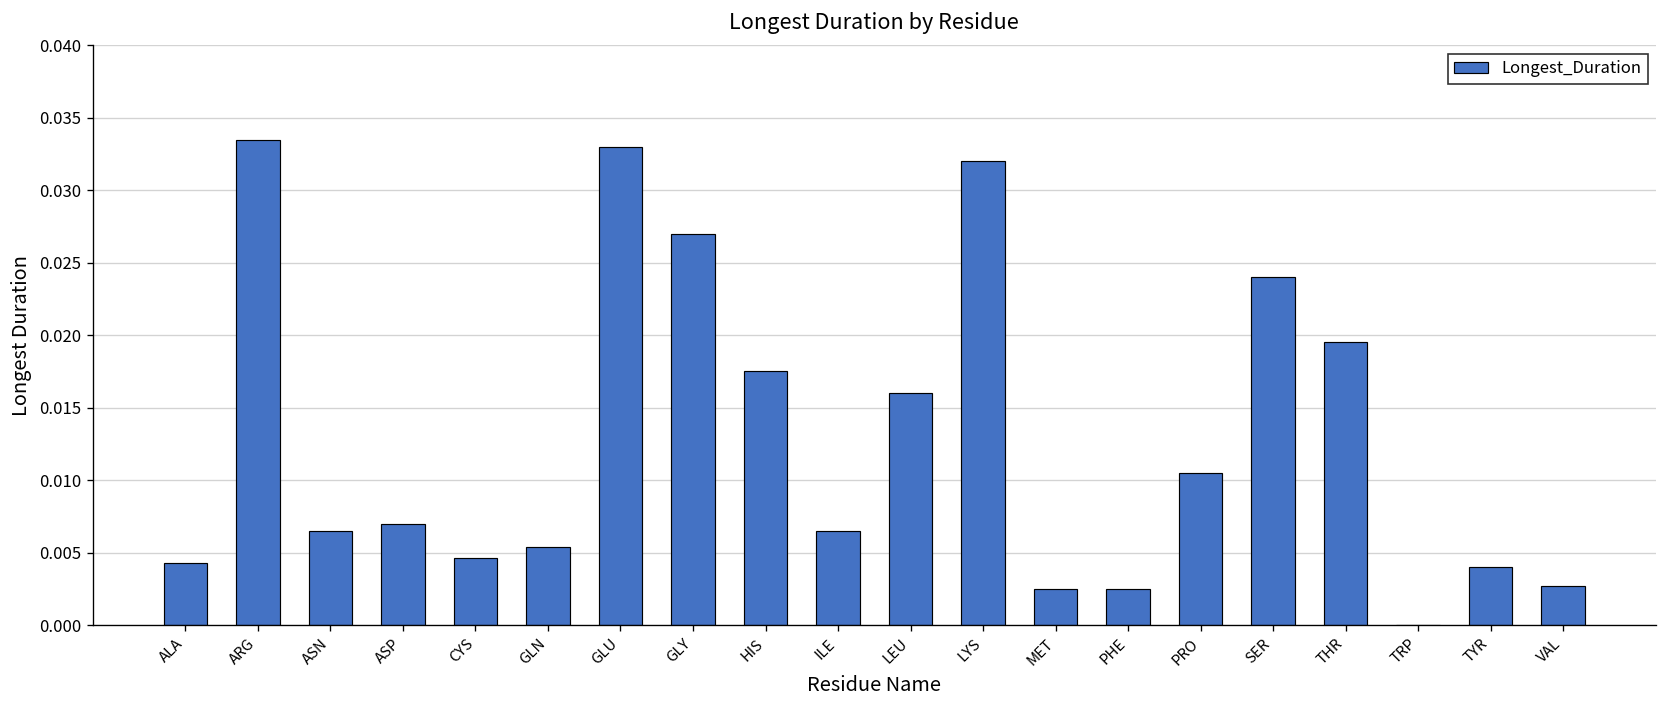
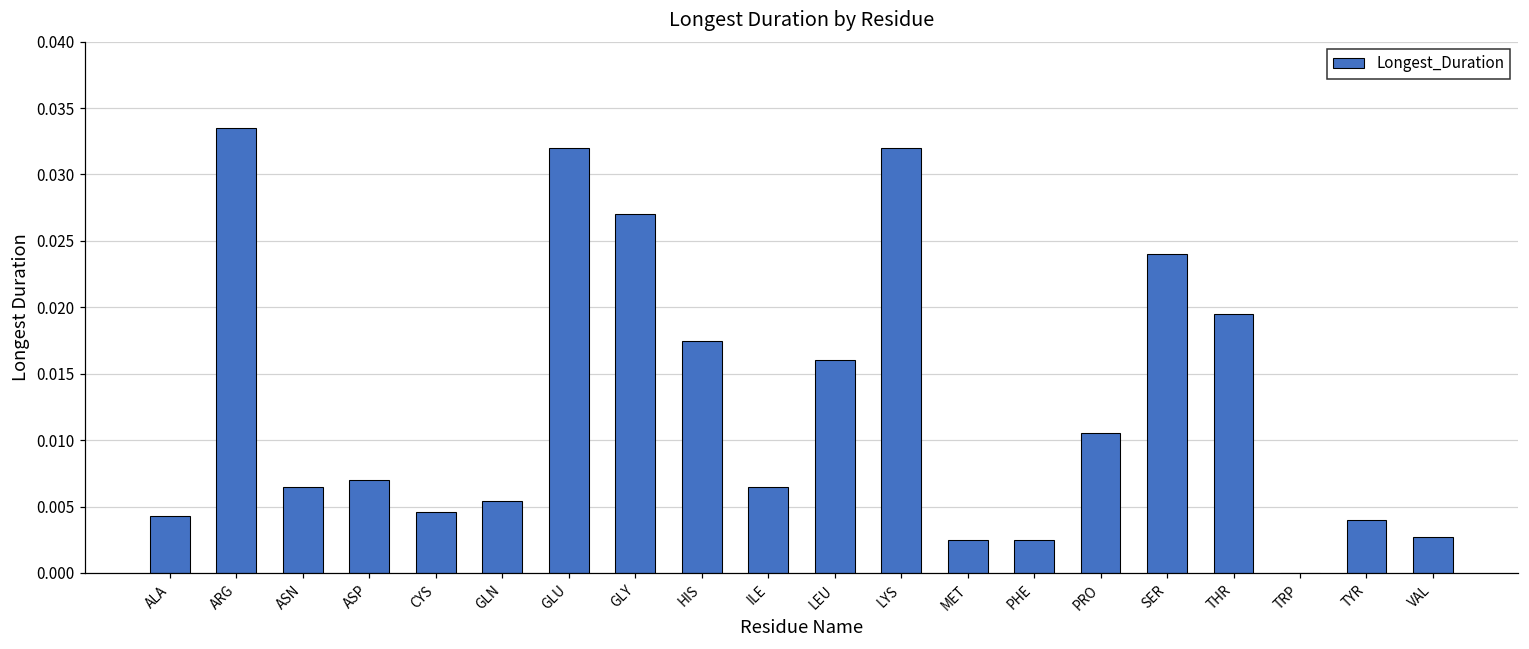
GLU: 0.033 -> 0.032
